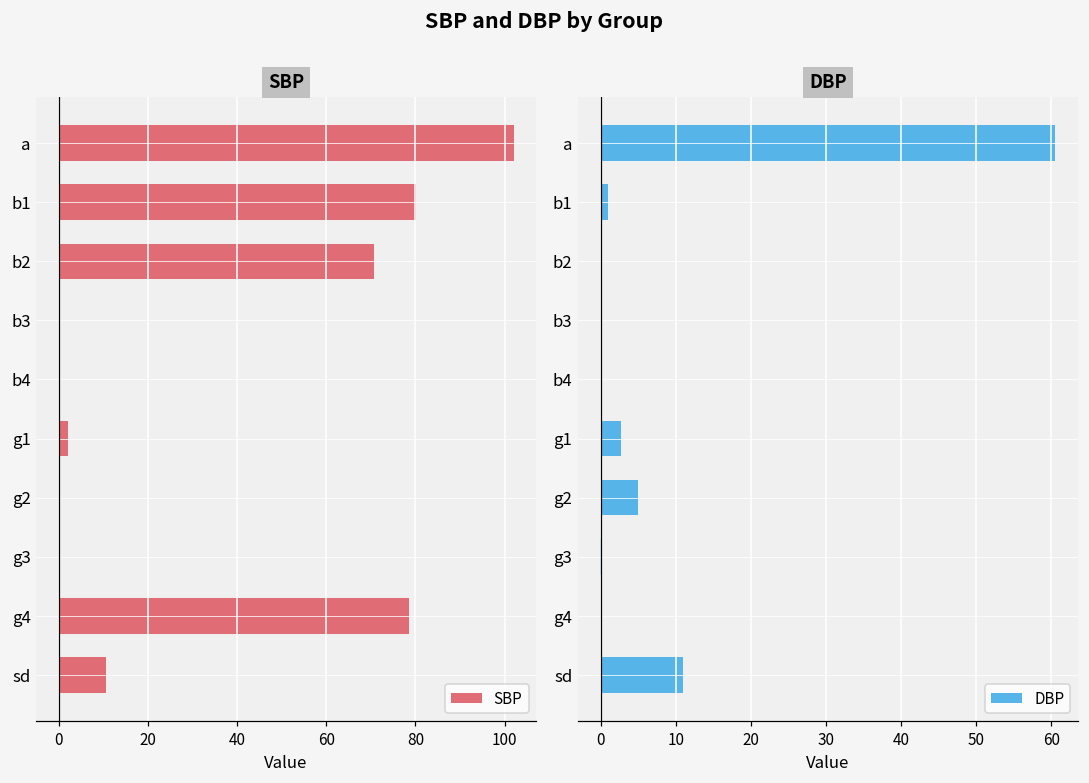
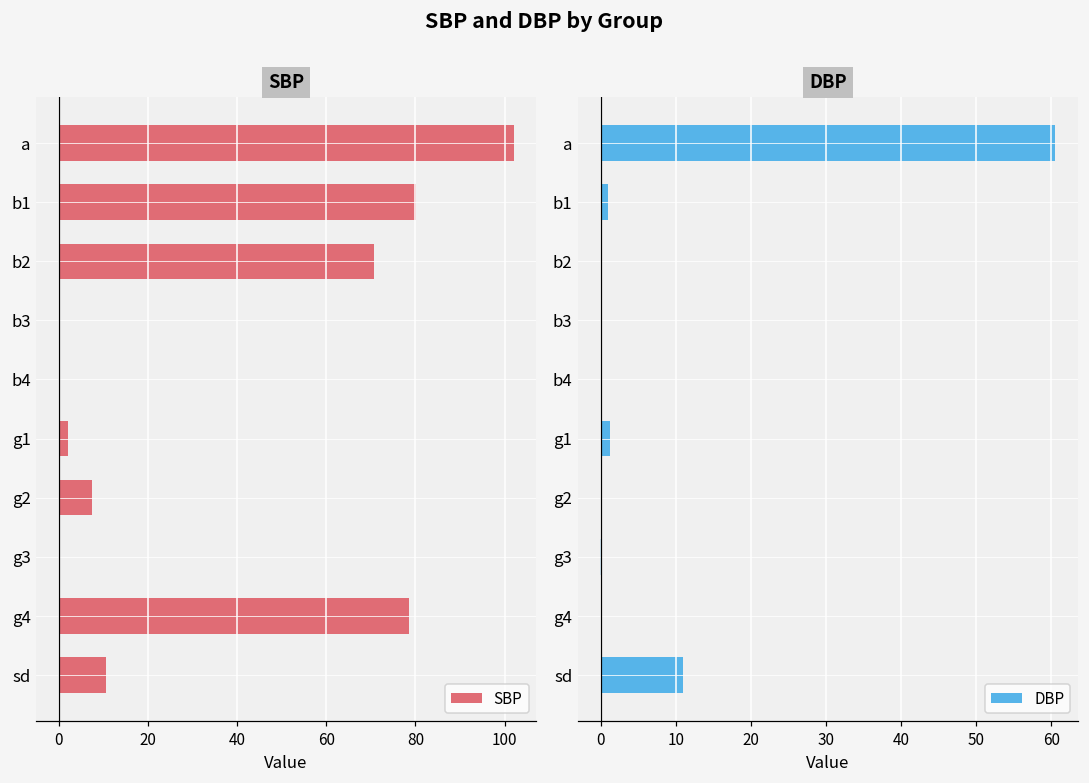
SBP, g2: 0 -> 8
DBP, g1: 3 -> 1
DBP, g2: 5 -> 0
